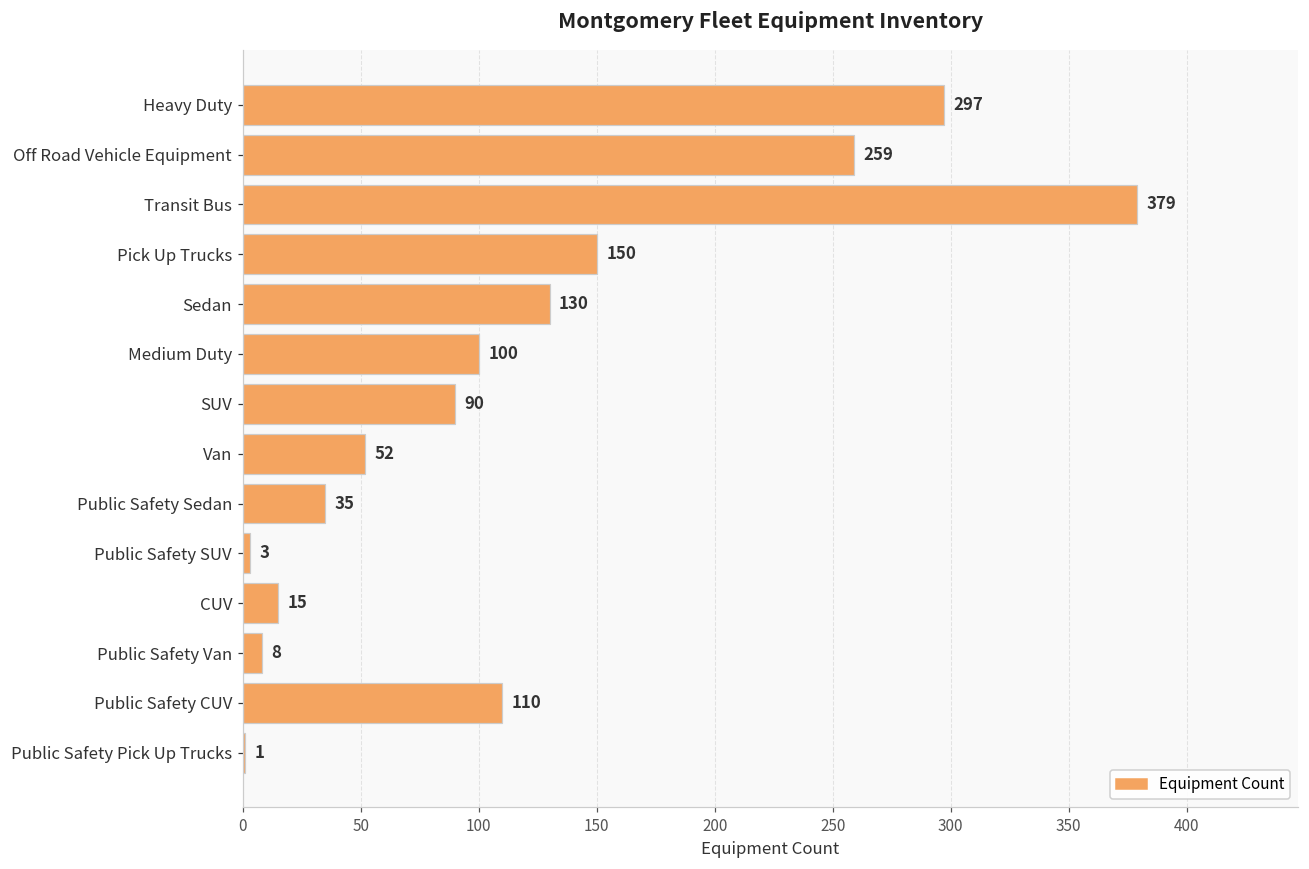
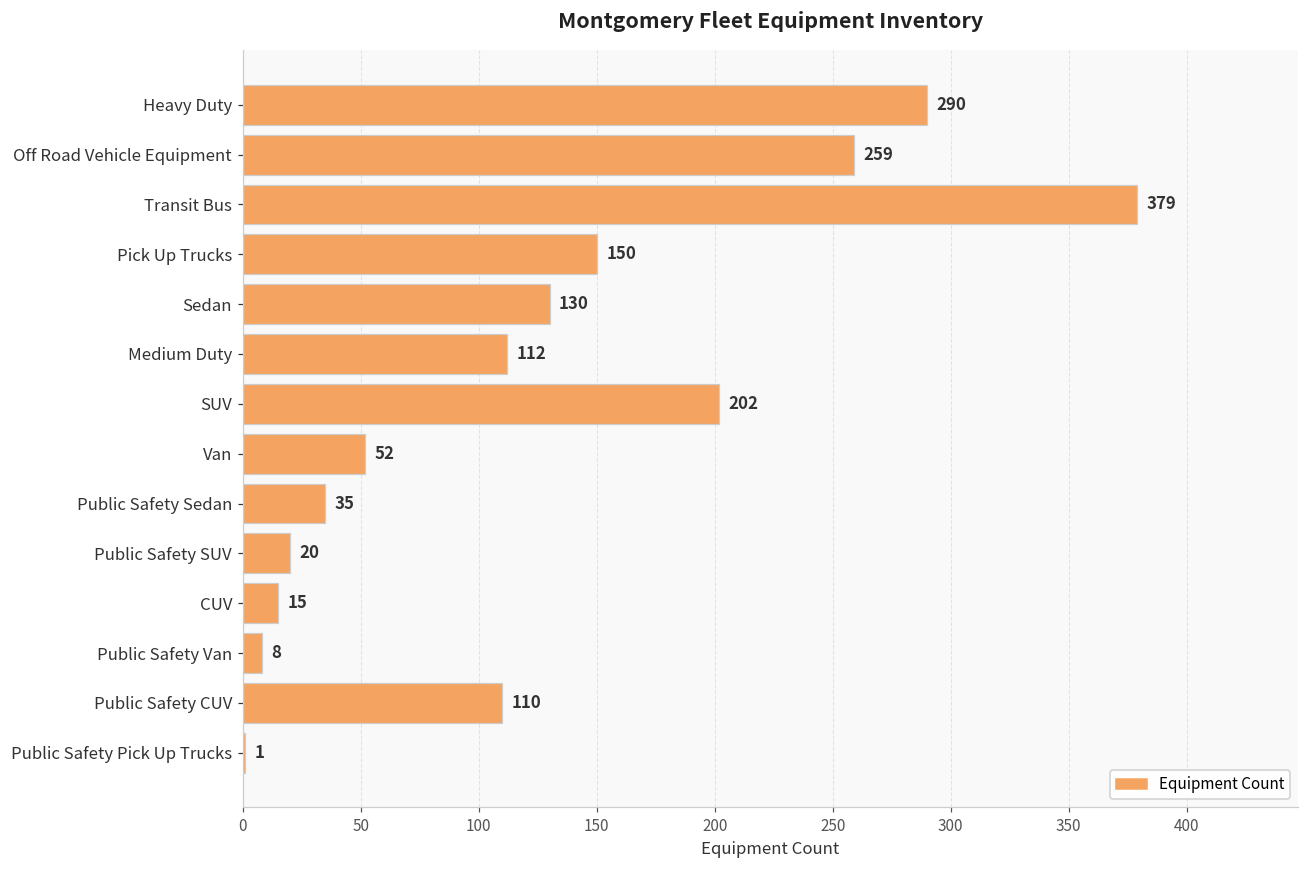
Heavy Duty: 297 -> 290
Medium Duty: 100 -> 112
SUV: 90 -> 202
Public Safety SUV: 3 -> 20
